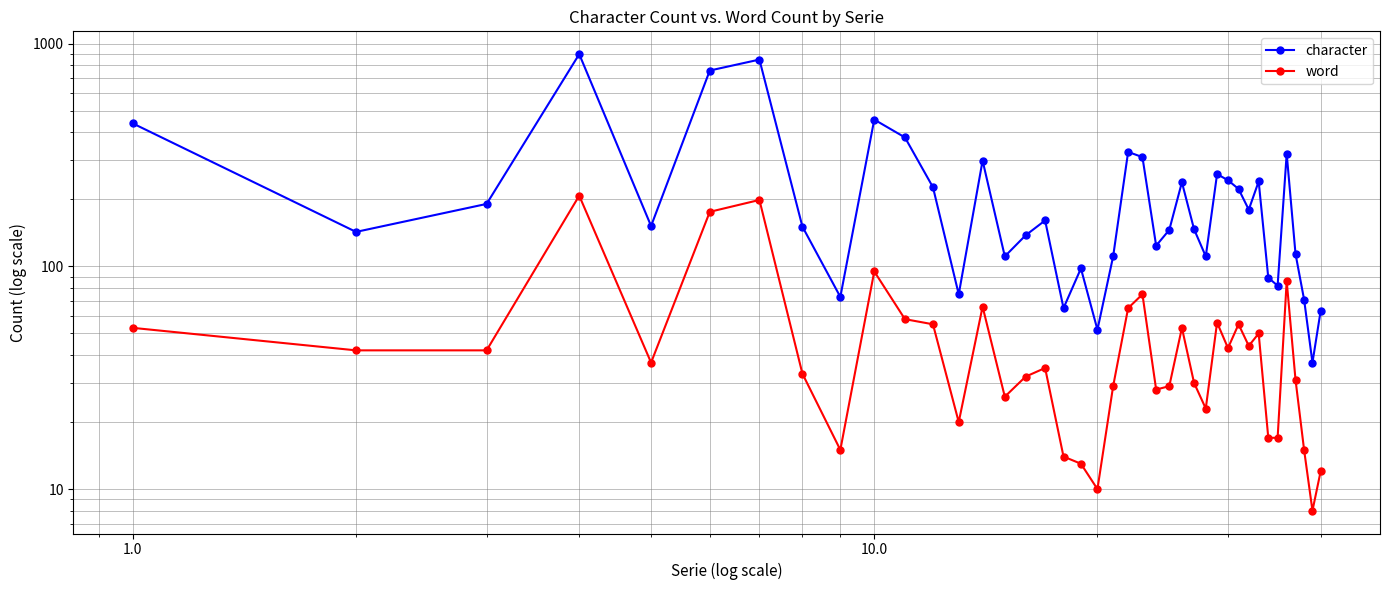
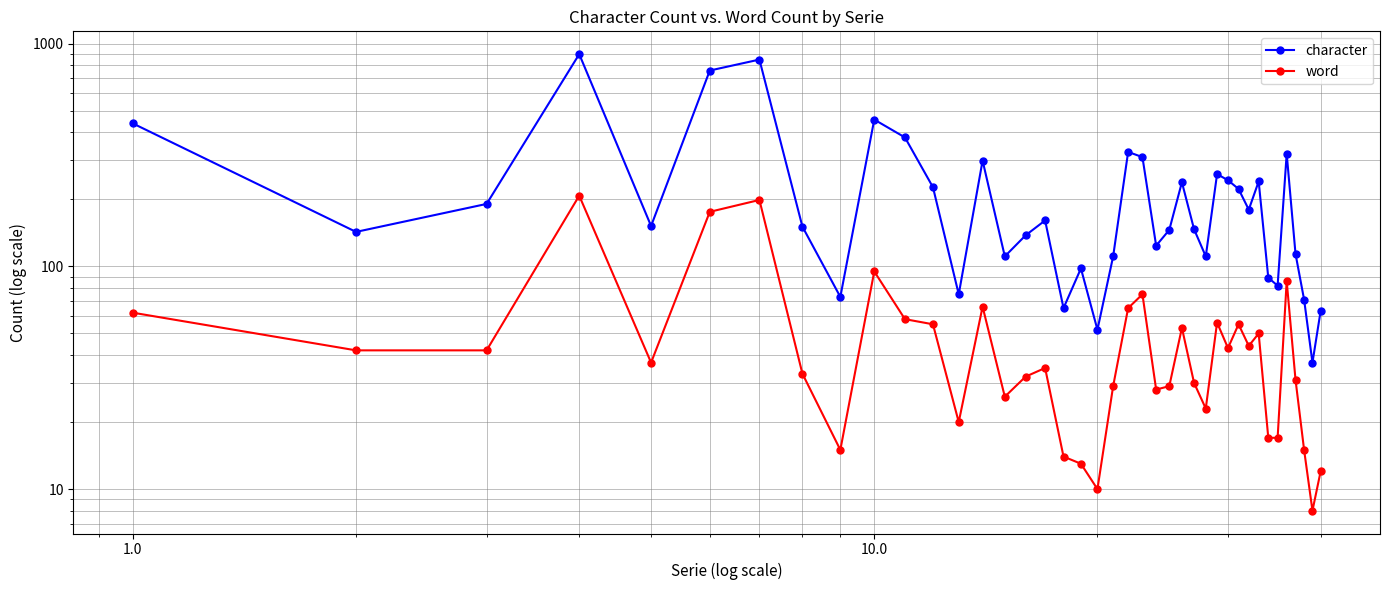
word, 1.0: 53 -> 62
